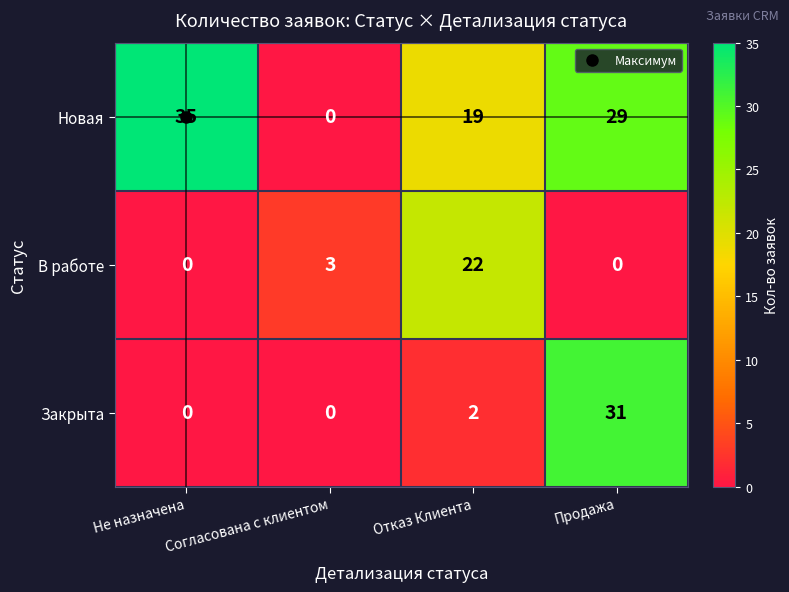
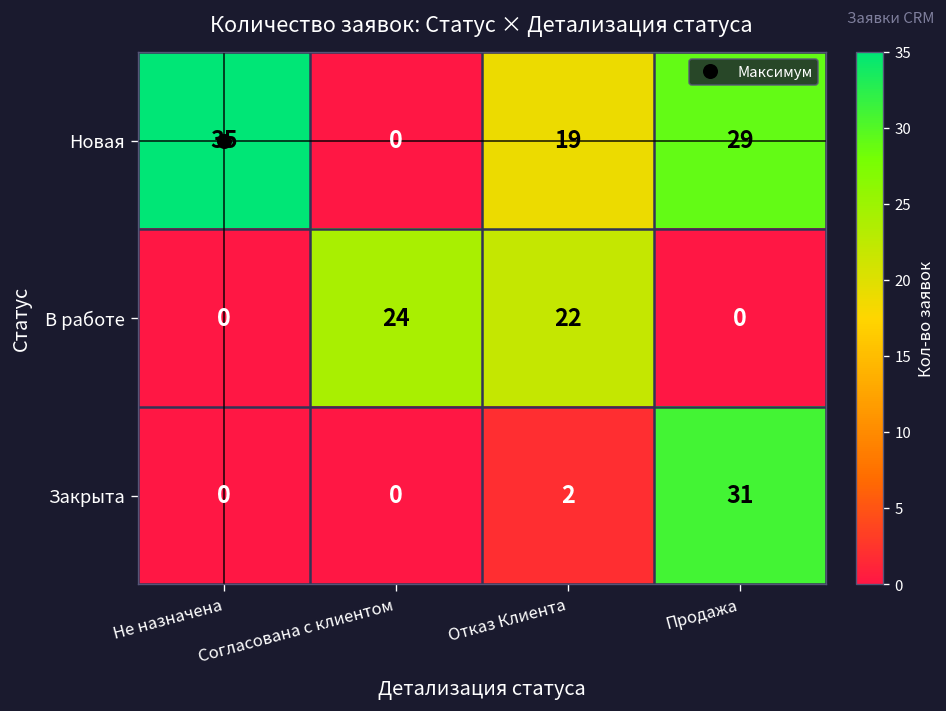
В работе, Согласована с клиентом: 3 -> 24
